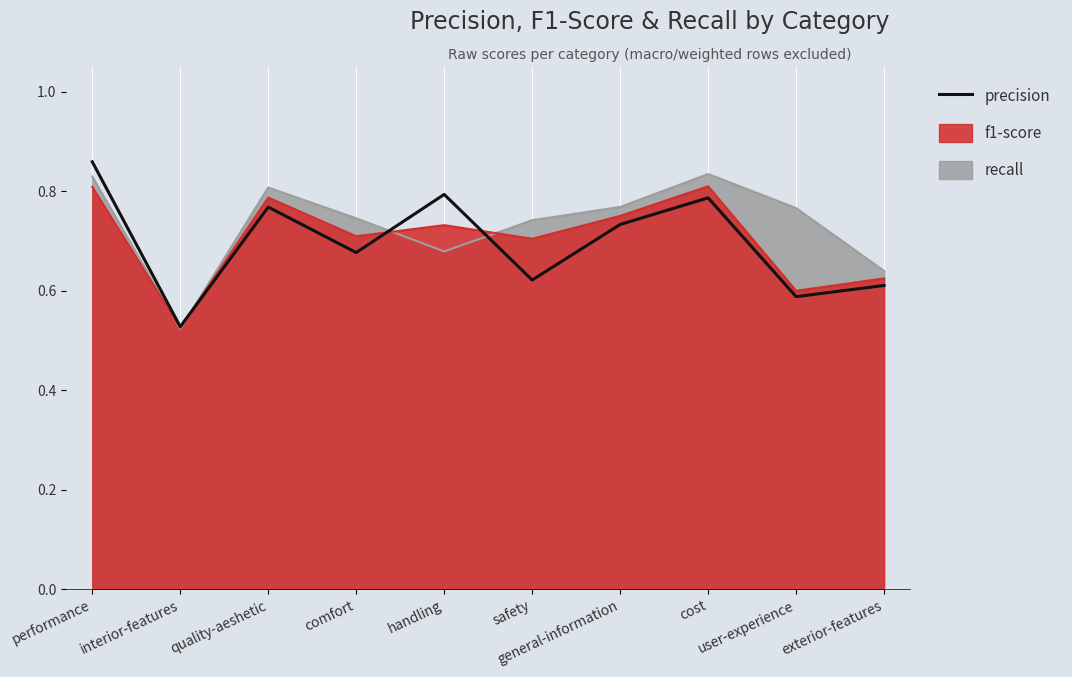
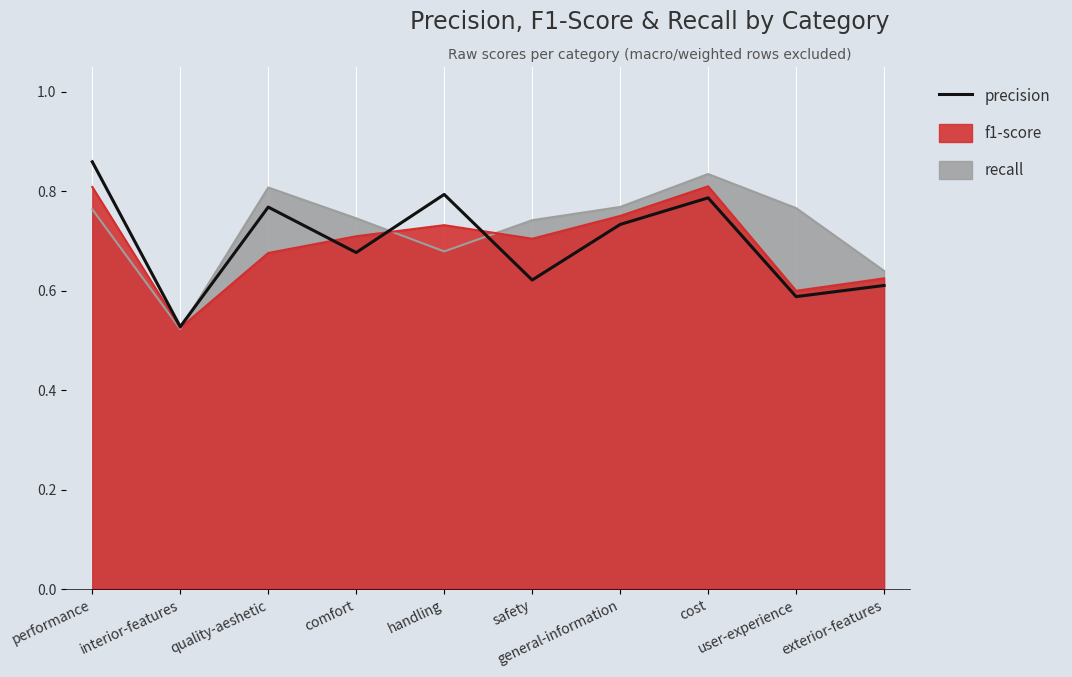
recall, performance: 0.83 -> 0.76
f1-score, quality-aeshetic: 0.79 -> 0.68
